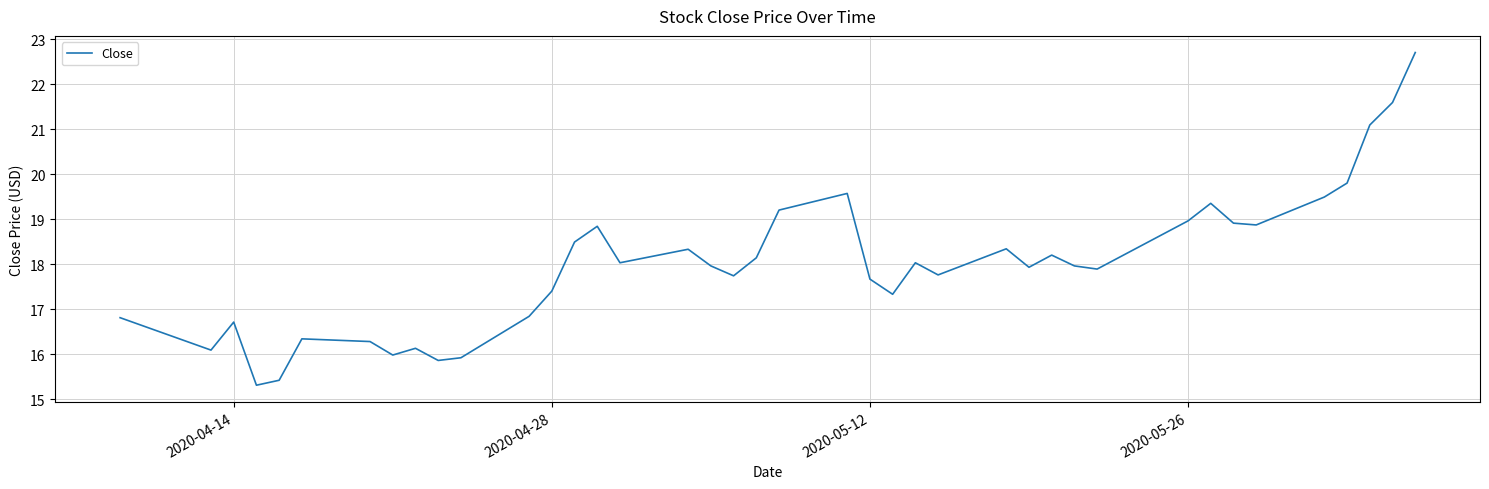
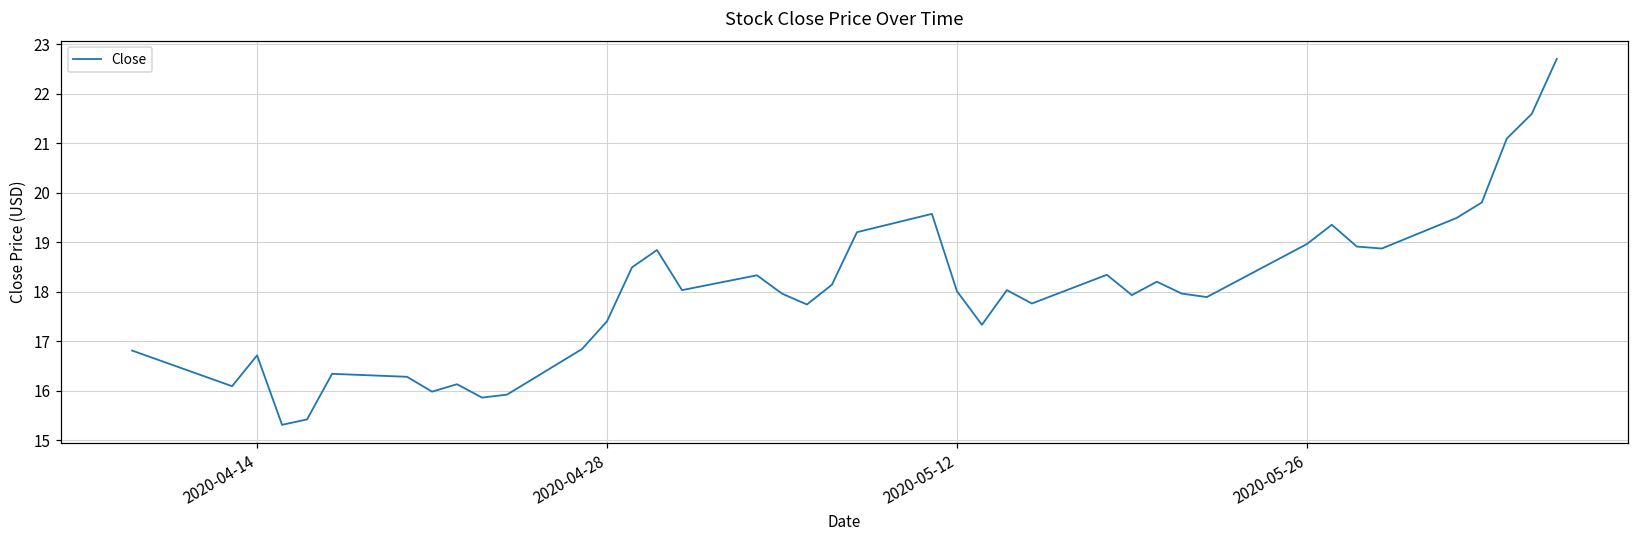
2020-05-12: 17.7 -> 18.0
